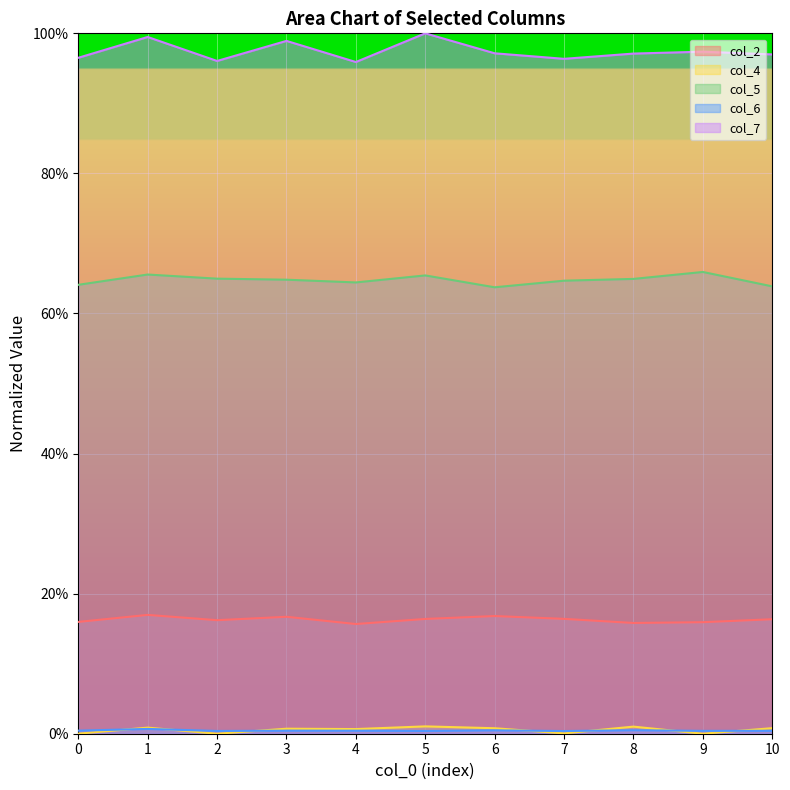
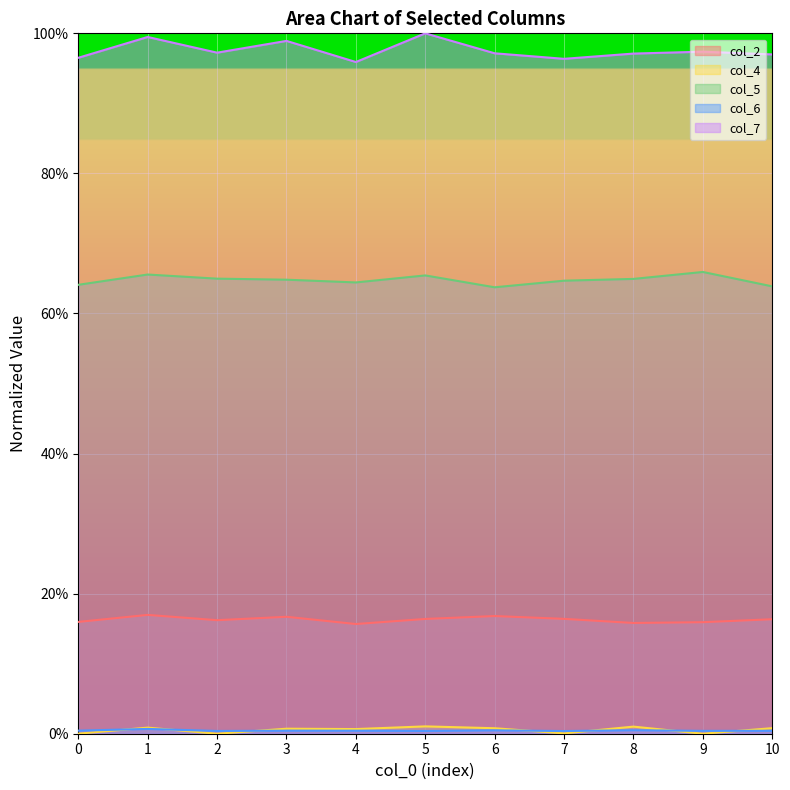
col_7, 2: 96% -> 97%
